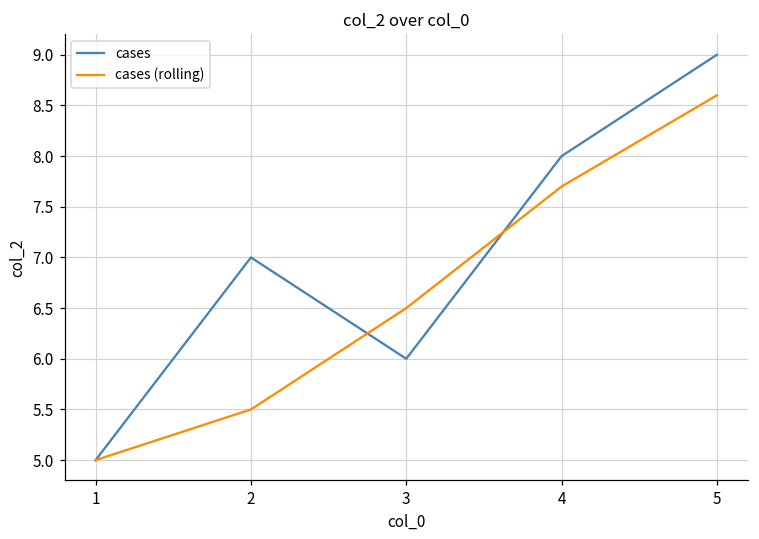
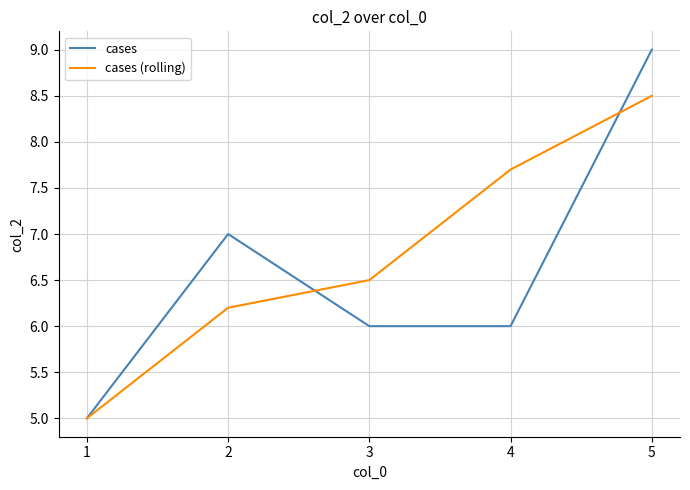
cases (rolling), 2: 5.5 -> 6.2
cases, 4: 8 -> 6
cases (rolling), 5: 8.6 -> 8.5
